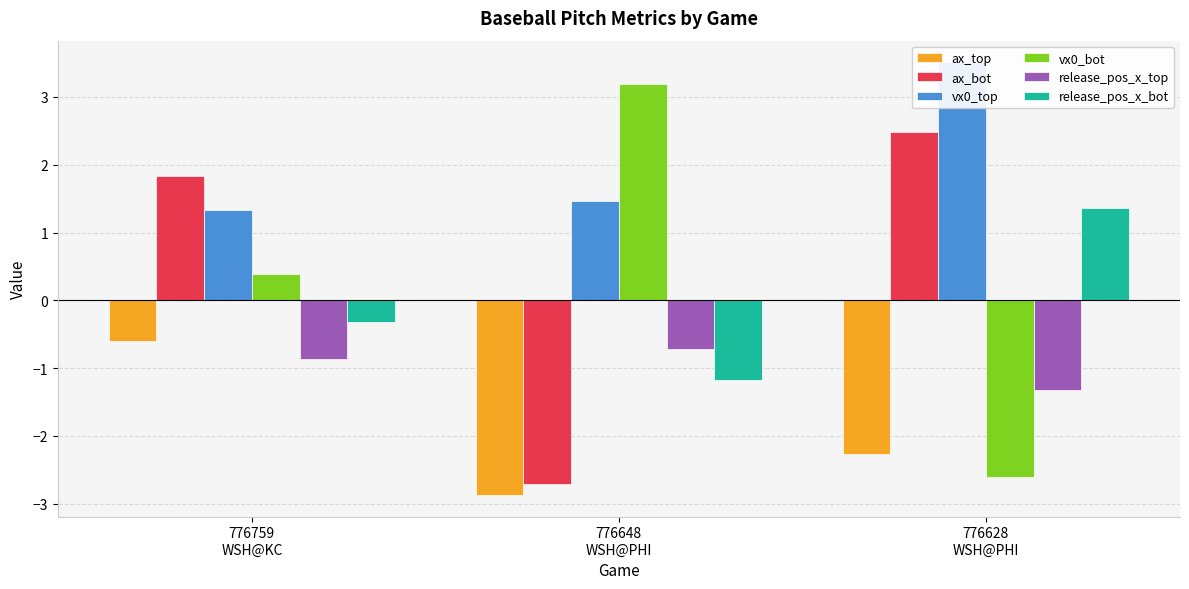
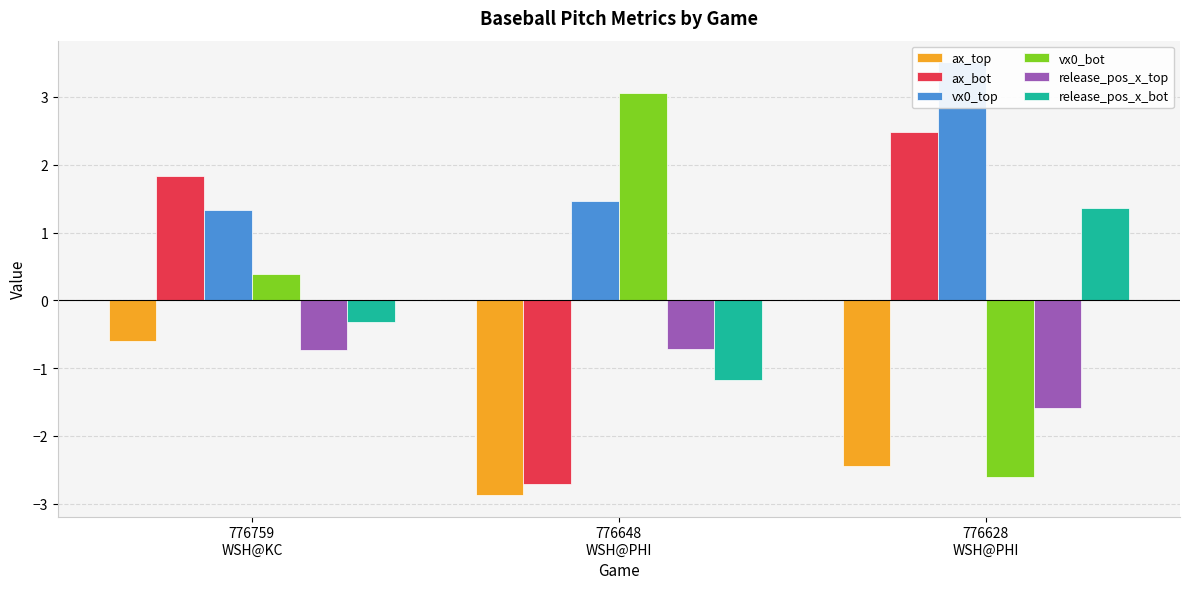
release_pos_x_top, 776759 WSH@KC: -0.9 -> -0.7
vx0_bot, 776648 WSH@PHI: 3.2 -> 3.1
ax_top, 776628 WSH@PHI: -2.3 -> -2.4
release_pos_x_top, 776628 WSH@PHI: -1.3 -> -1.6
